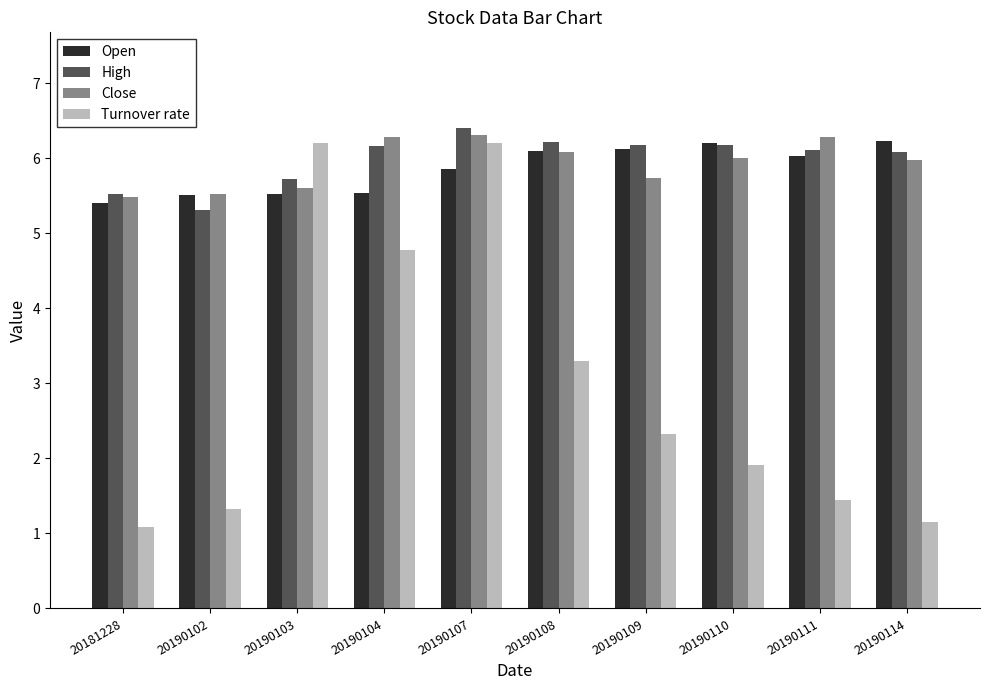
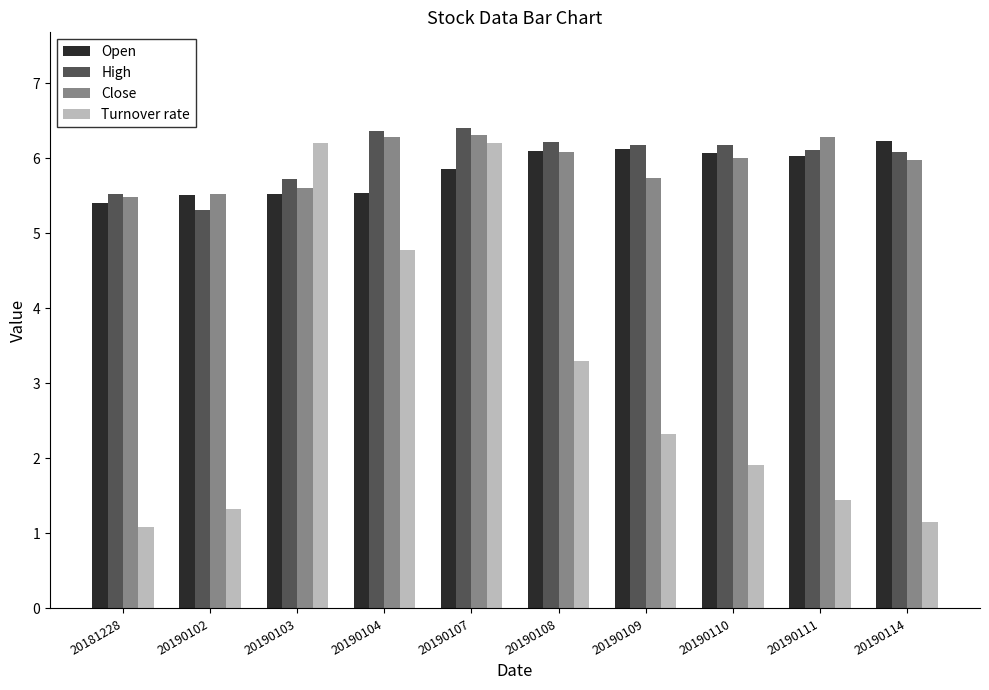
High, 20190104: 6.2 -> 6.4
Open, 20190110: 6.2 -> 6.1
